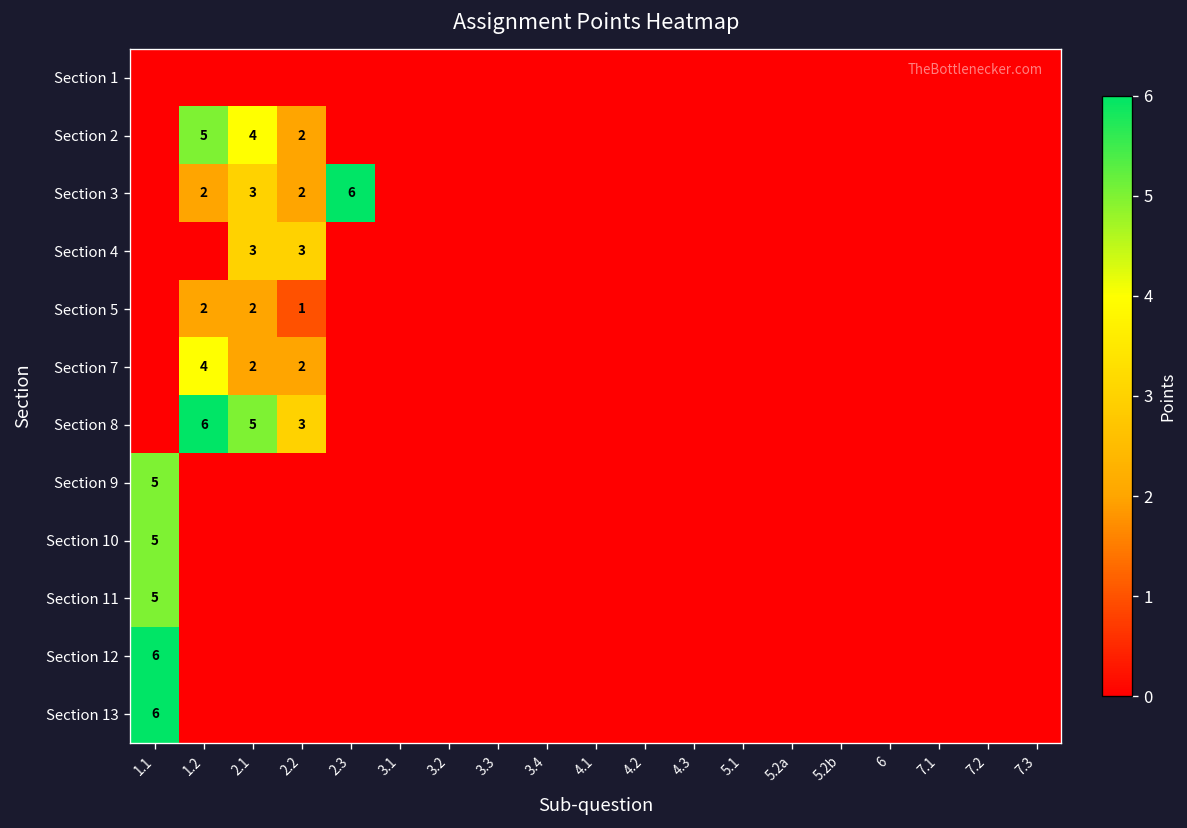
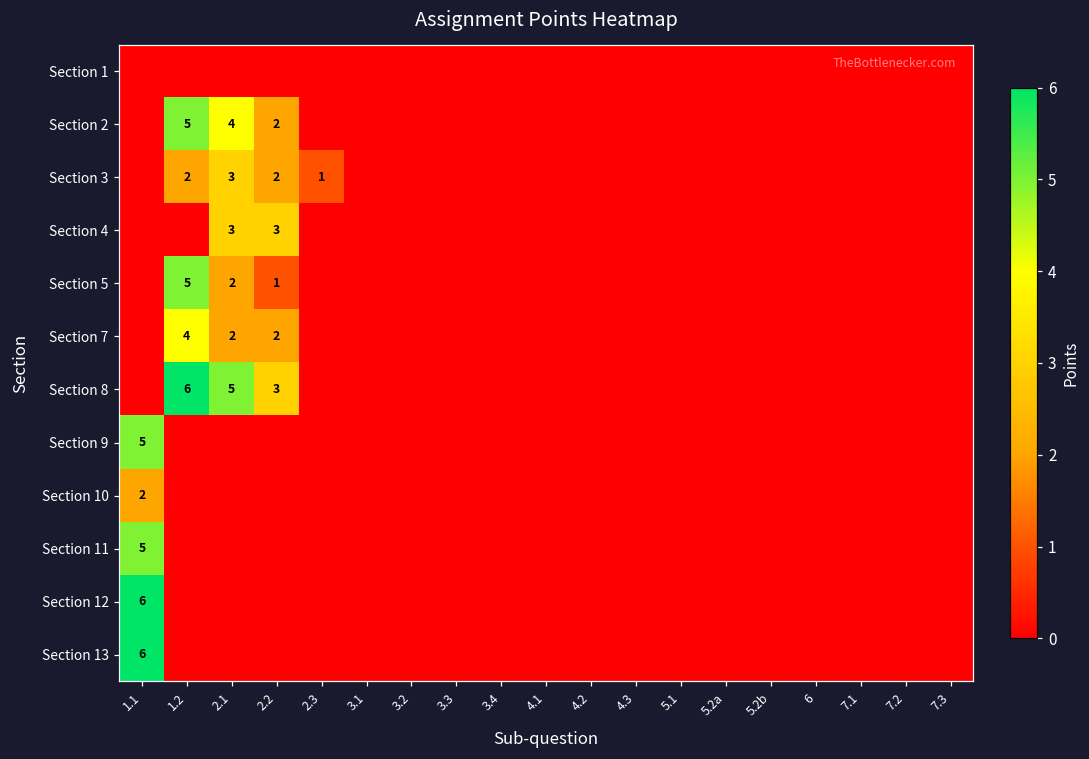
Section 3, 2.3: 6 -> 1
Section 5, 1.2: 2 -> 5
Section 10, 1.1: 5 -> 2
